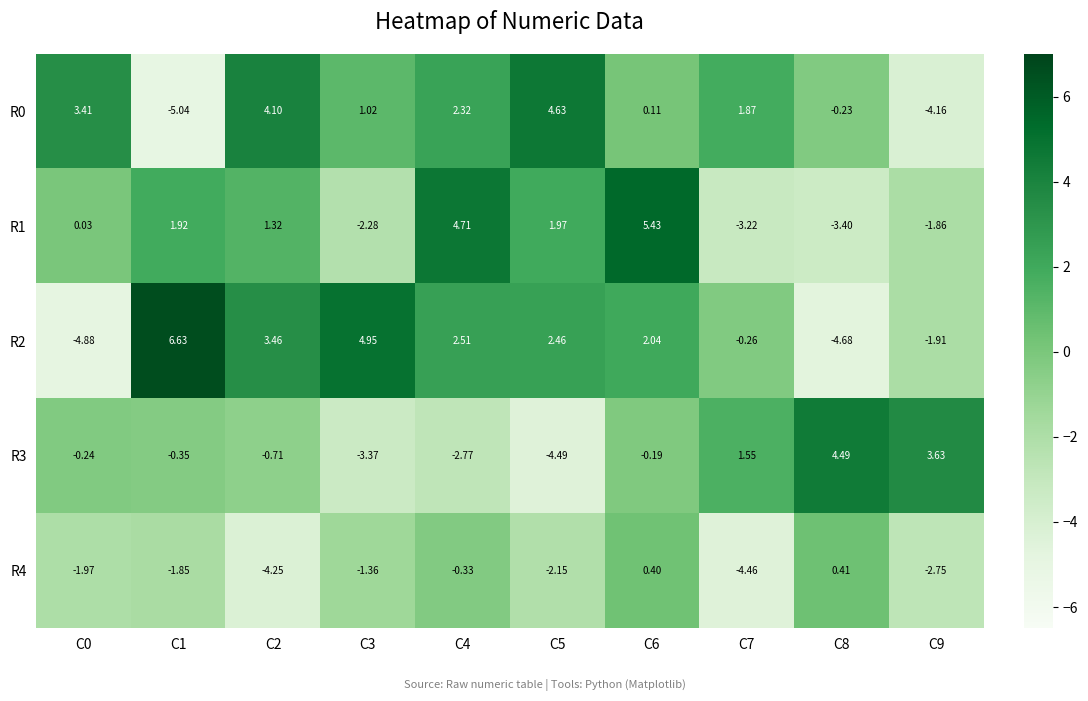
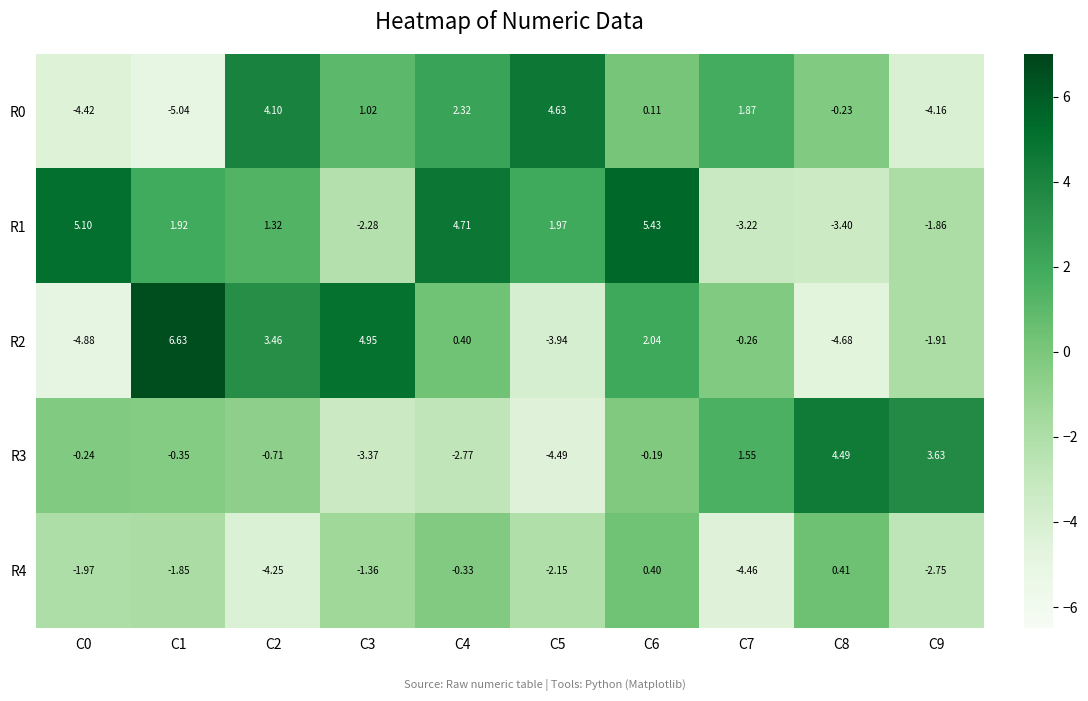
R0, C0: 3.41 -> -4.42
R1, C0: 0.03 -> 5.10
R2, C4: 2.51 -> 0.40
R2, C5: 2.46 -> -3.94
